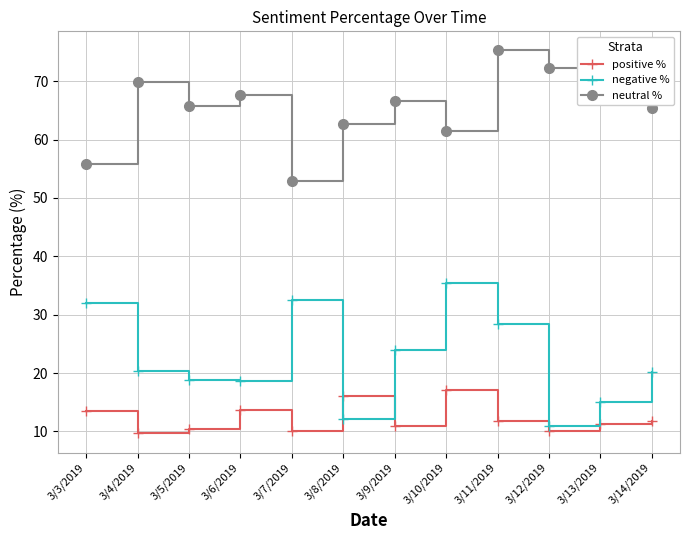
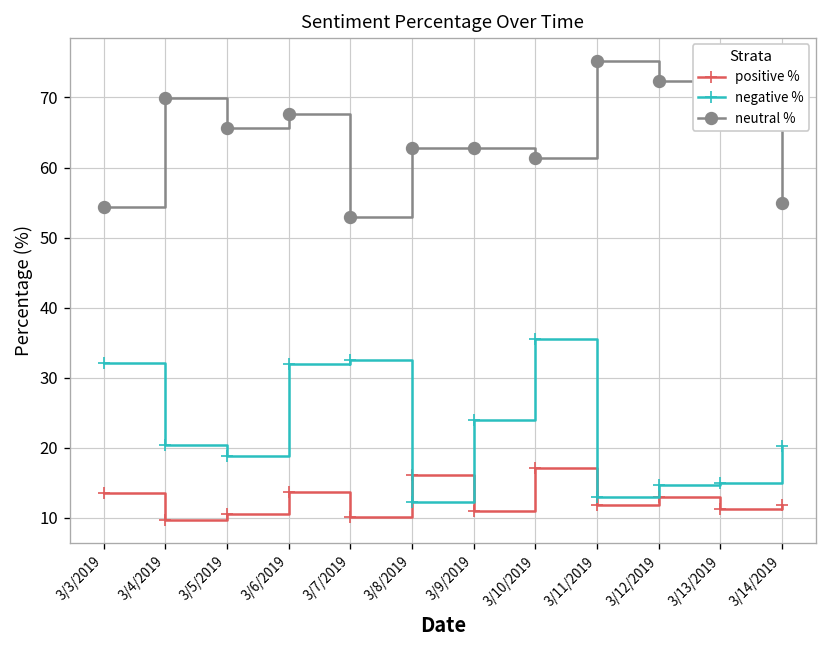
neutral %, 3/3/2019: 56 -> 54
negative %, 3/6/2019: 19 -> 32
neutral %, 3/9/2019: 67 -> 63
negative %, 3/11/2019: 28 -> 13
positive %, 3/12/2019: 10 -> 13
negative %, 3/12/2019: 11 -> 15
neutral %, 3/14/2019: 65 -> 55
